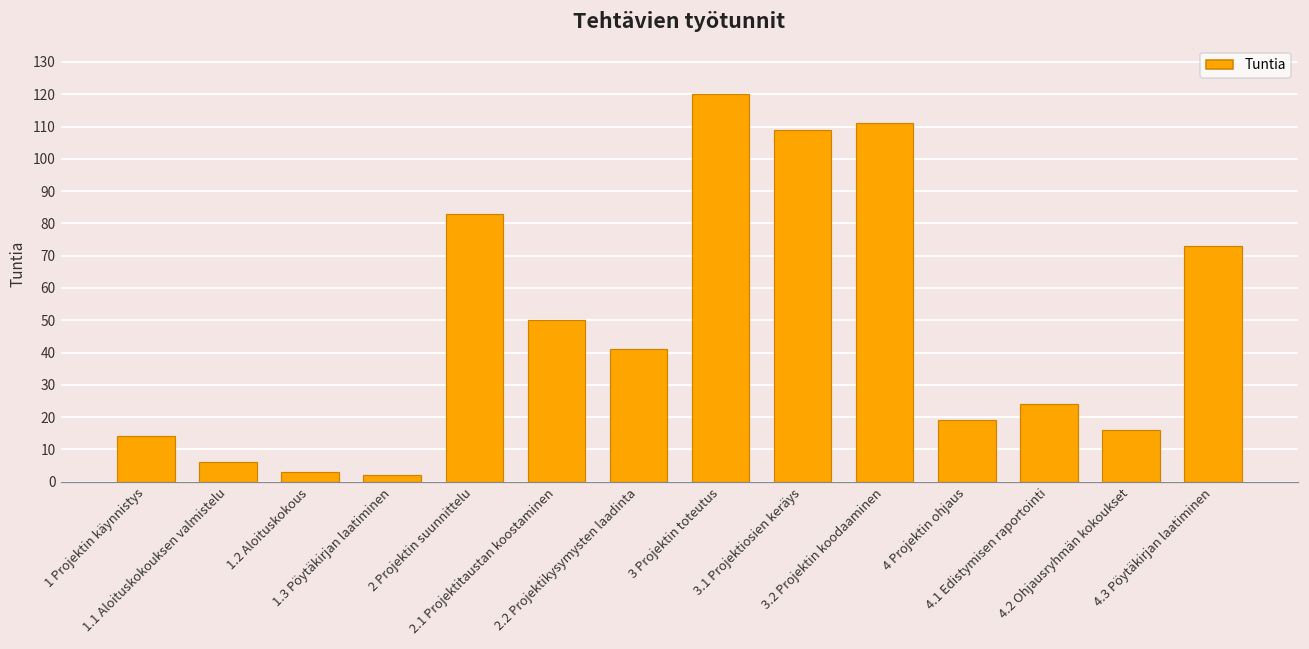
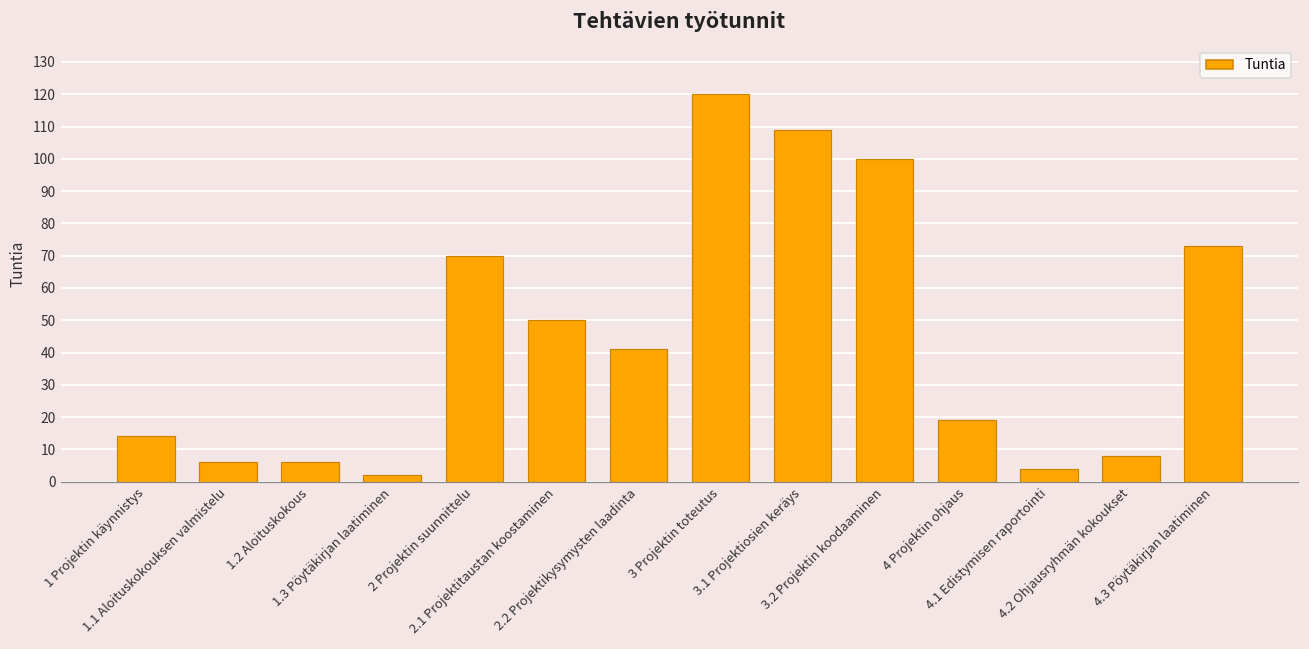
1.2 Aloituskokous: 3 -> 6
2 Projektin suunnittelu: 83 -> 70
3.2 Projektin koodaaminen: 111 -> 100
4.1 Edistymisen raportointi: 24 -> 4
4.2 Ohjausryhmän kokoukset: 16 -> 8
